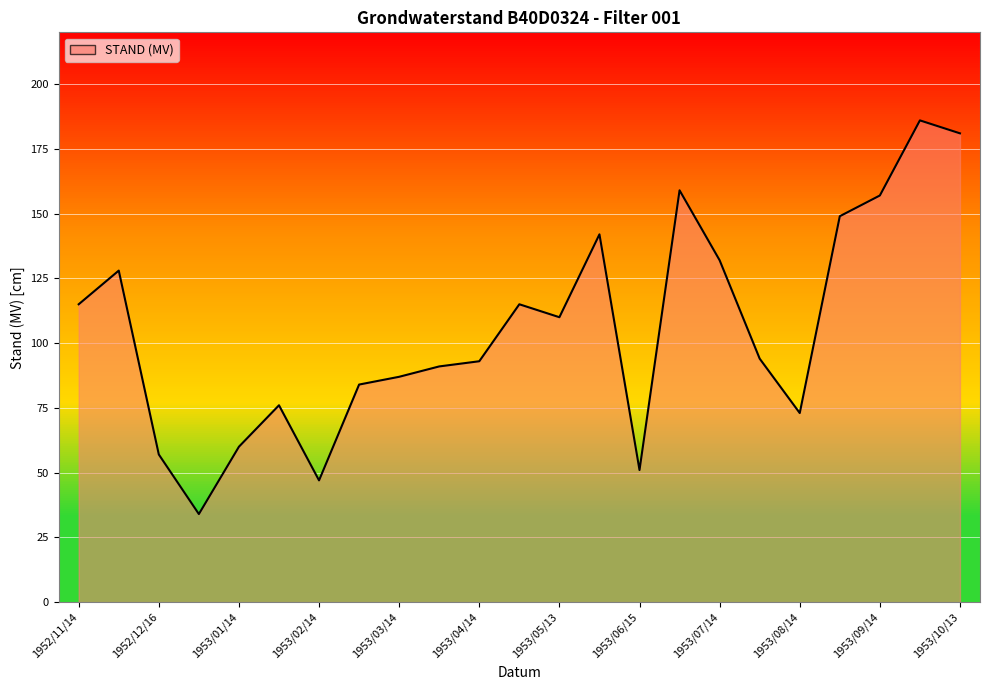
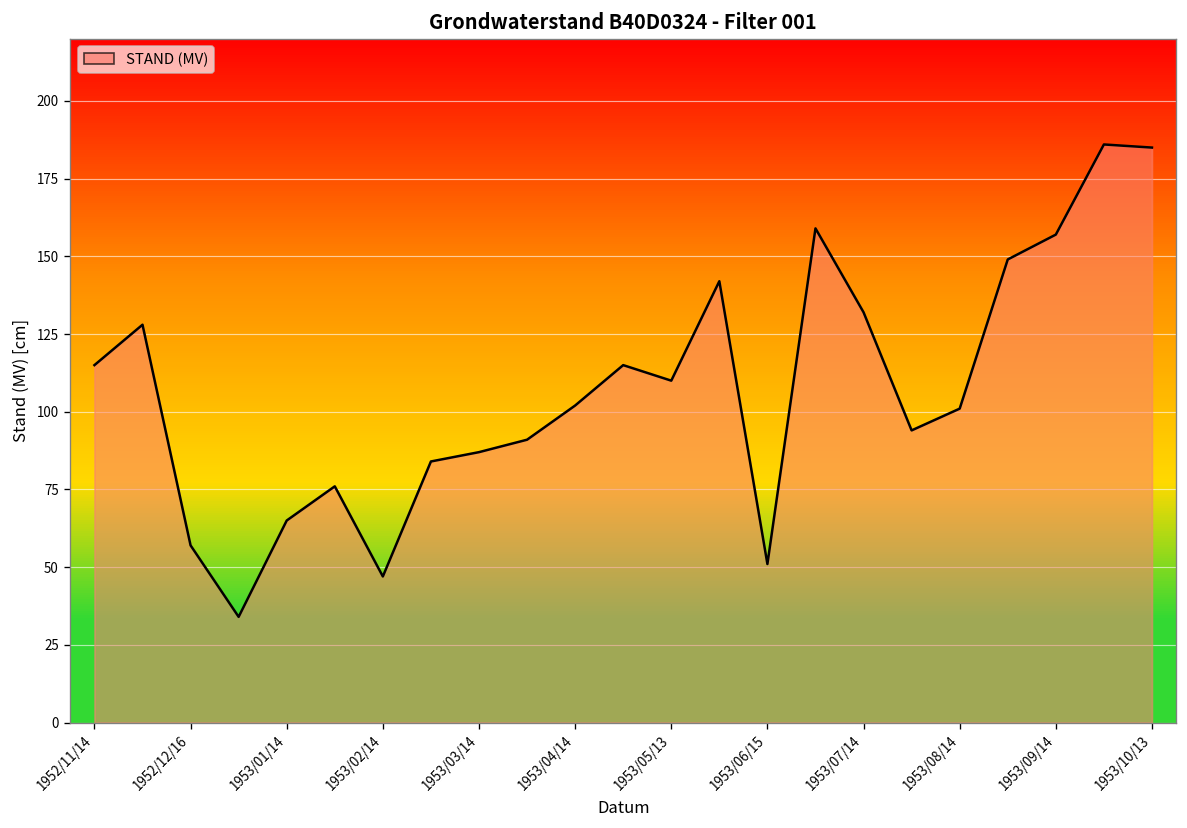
1953/01/14: 60 -> 65
1953/04/14: 93 -> 102
1953/08/14: 73 -> 101
1953/10/13: 181 -> 185
